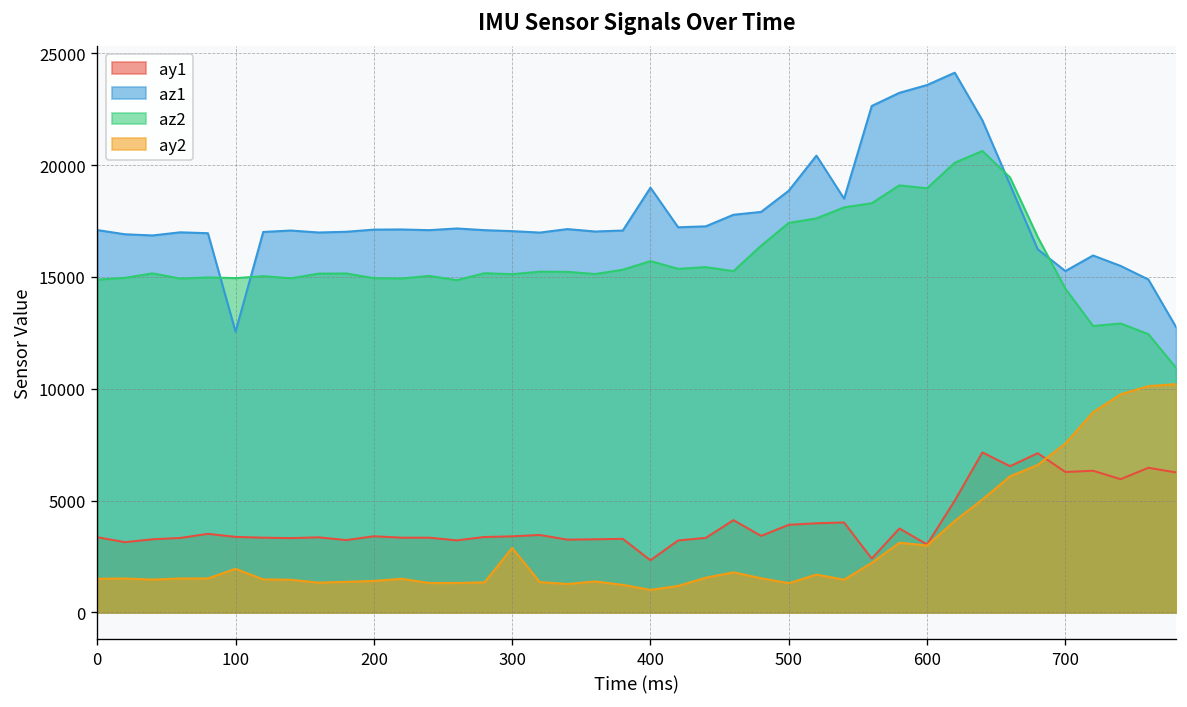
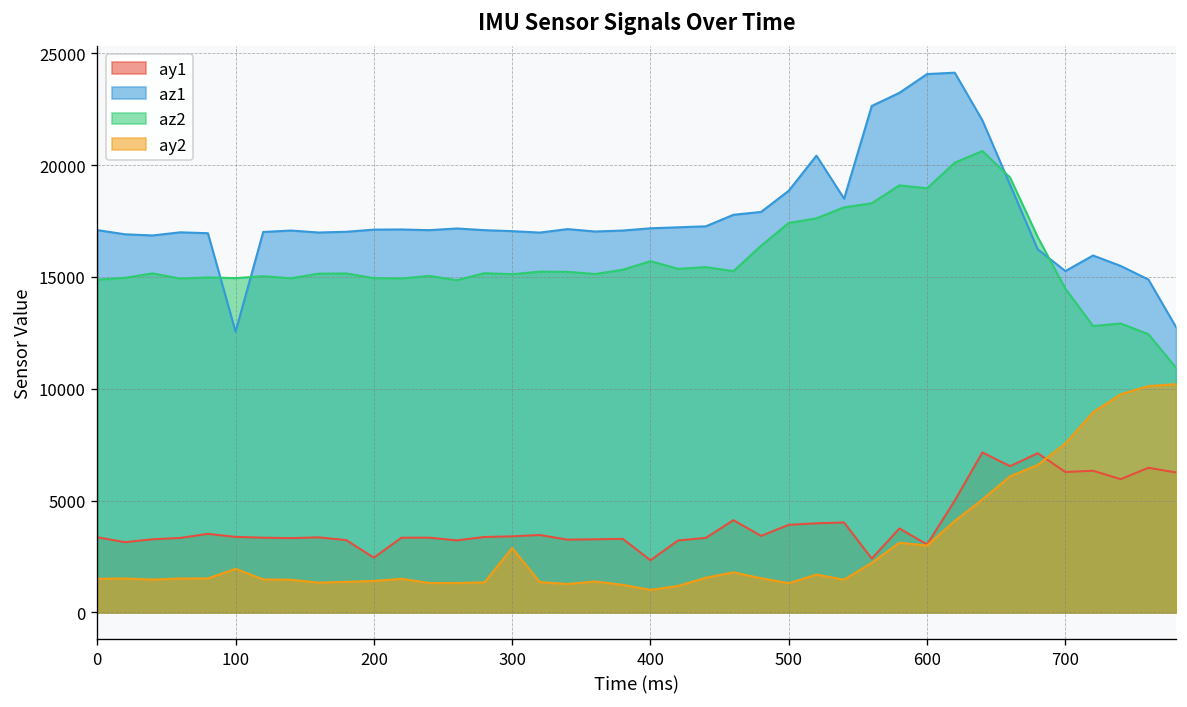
ay1, 200: 3400 -> 2500
az1, 400: 19000 -> 17200
az1, 600: 23600 -> 24100
